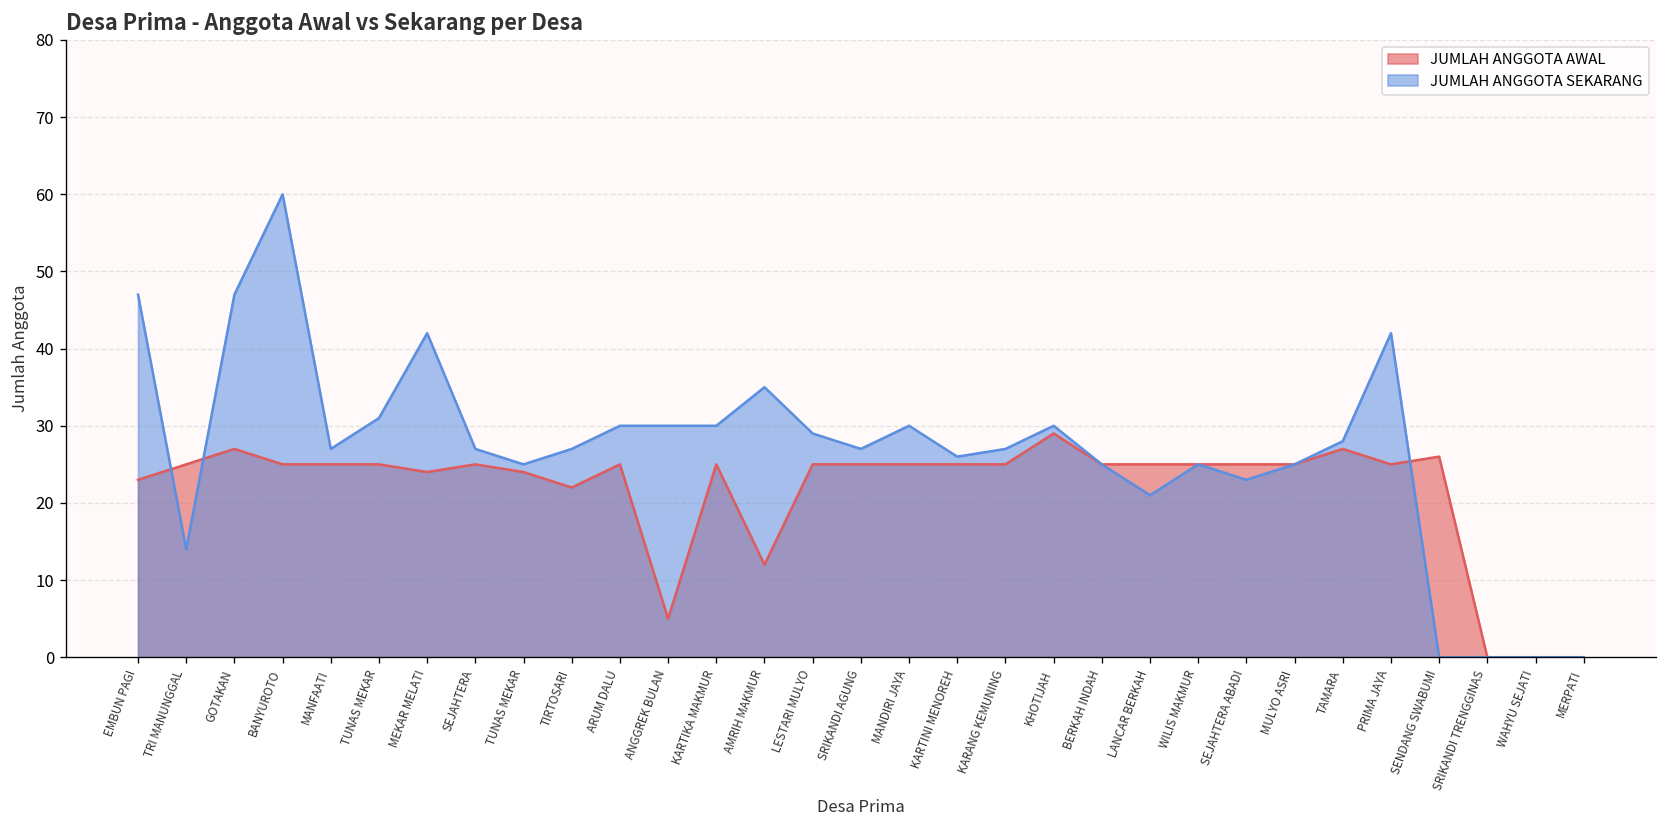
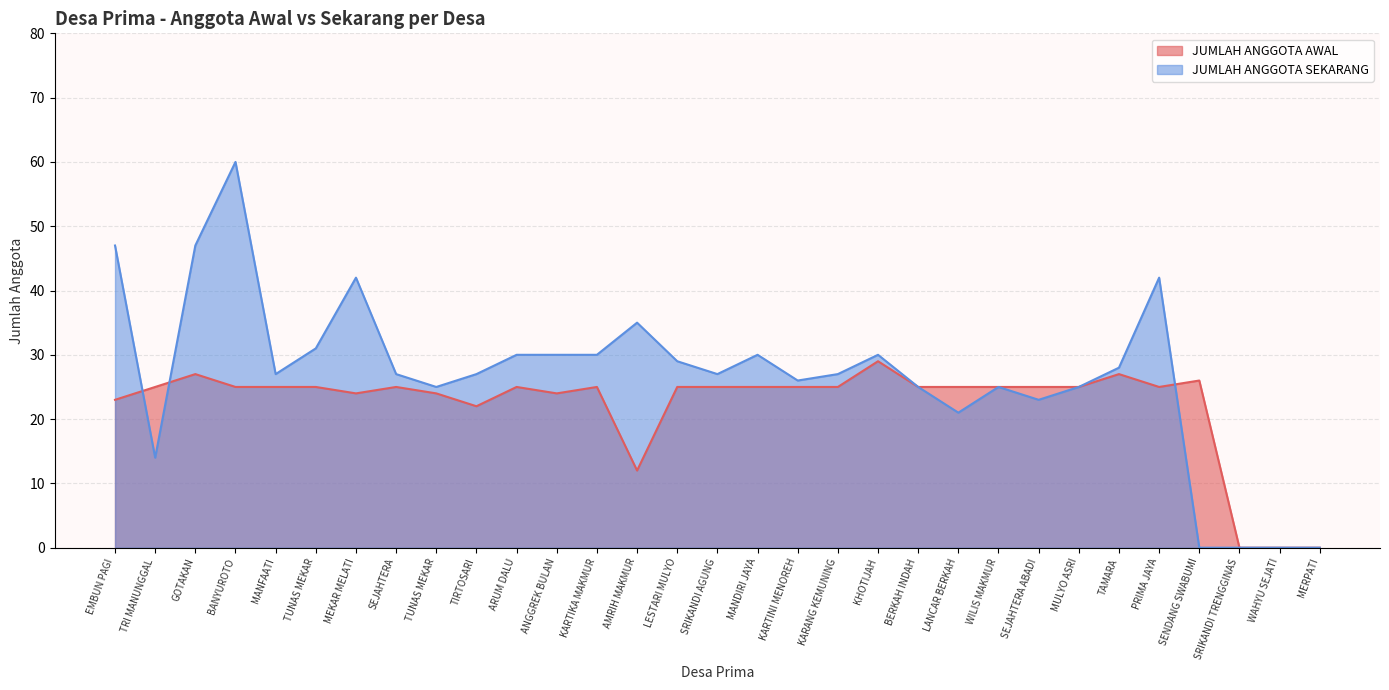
JUMLAH ANGGOTA AWAL, ANGGREK BULAN: 5 -> 24
